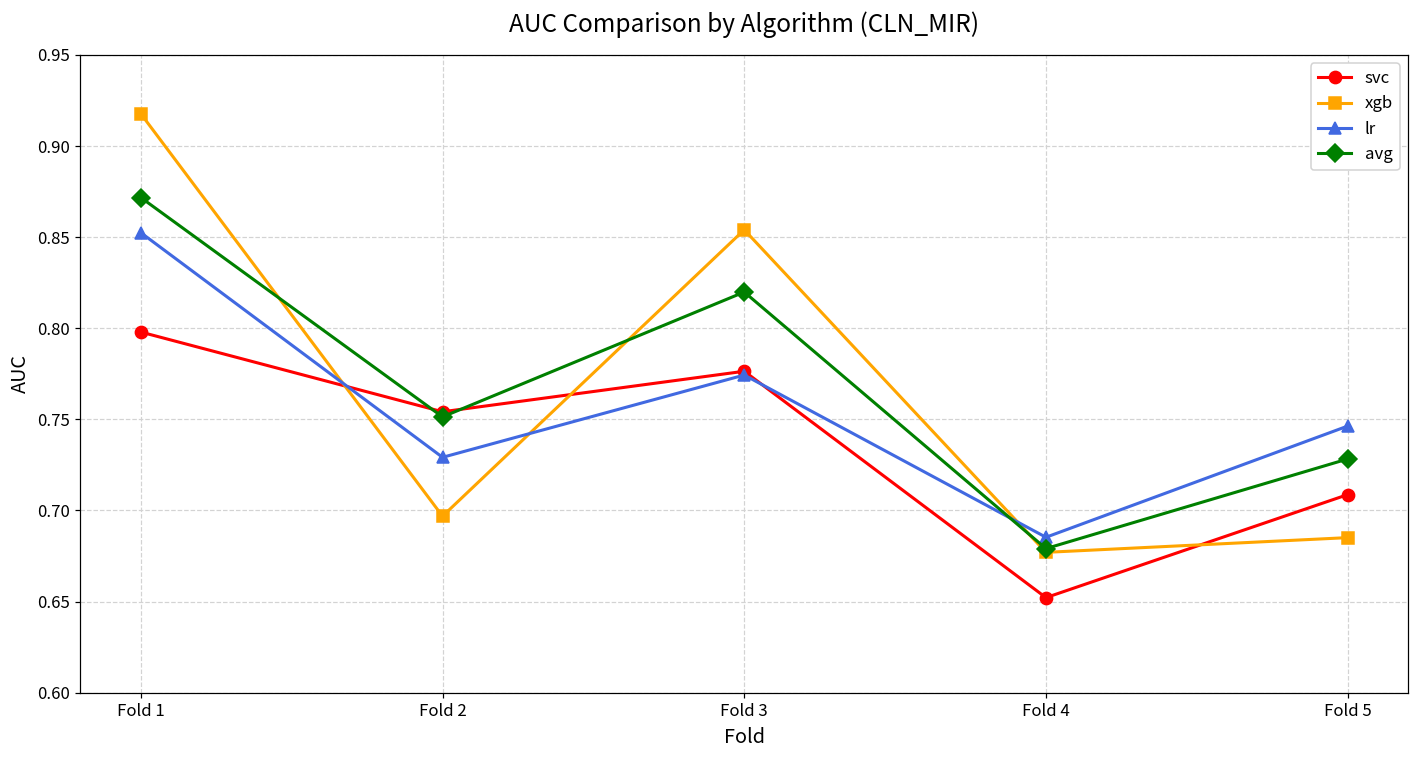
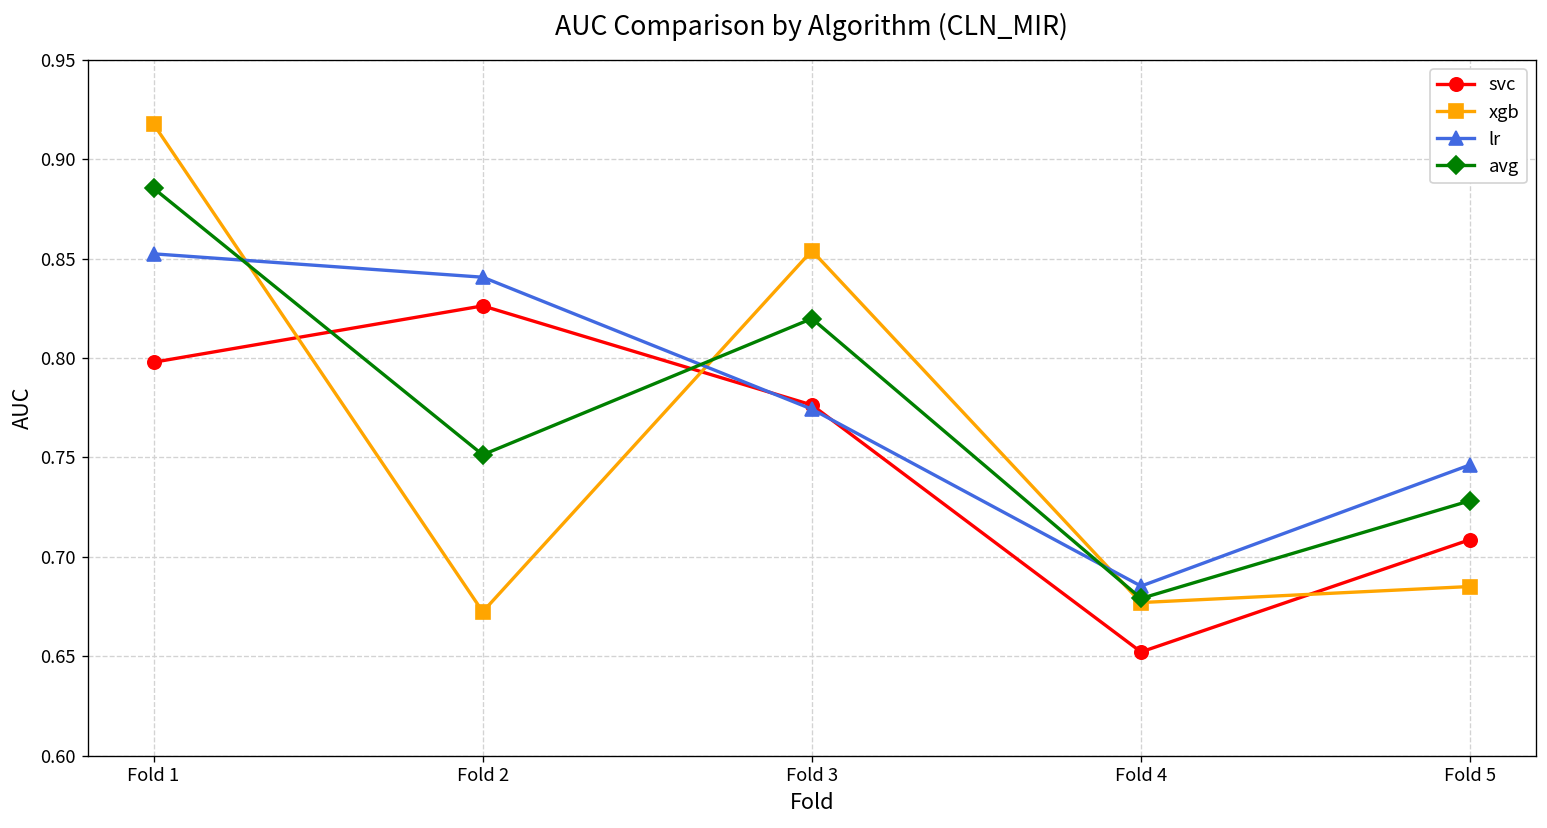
avg, Fold 1: 0.872 -> 0.885
svc, Fold 2: 0.754 -> 0.826
xgb, Fold 2: 0.697 -> 0.672
lr, Fold 2: 0.729 -> 0.841
